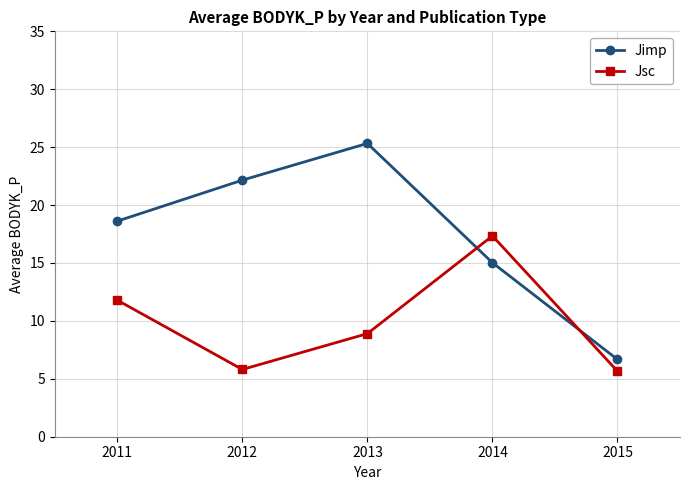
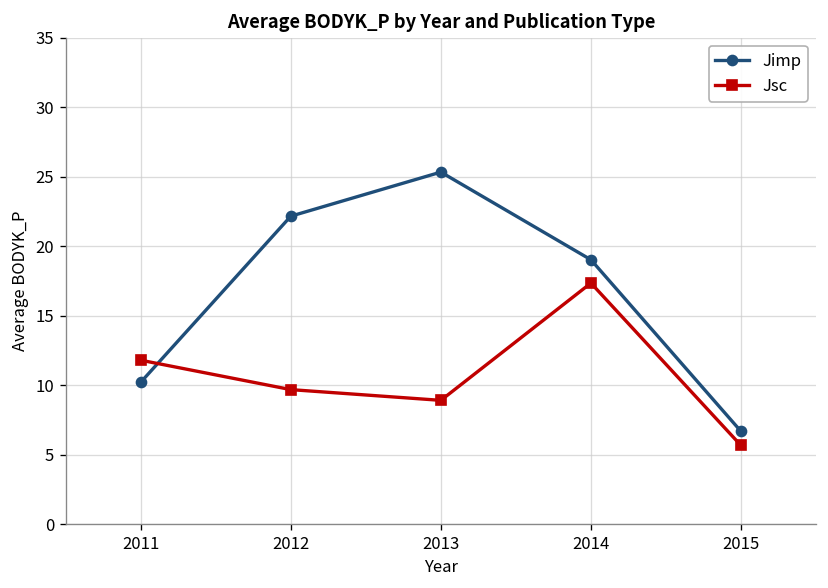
Jimp, 2011: 18.6 -> 10.2
Jsc, 2012: 5.8 -> 9.7
Jimp, 2014: 15.0 -> 19.0
